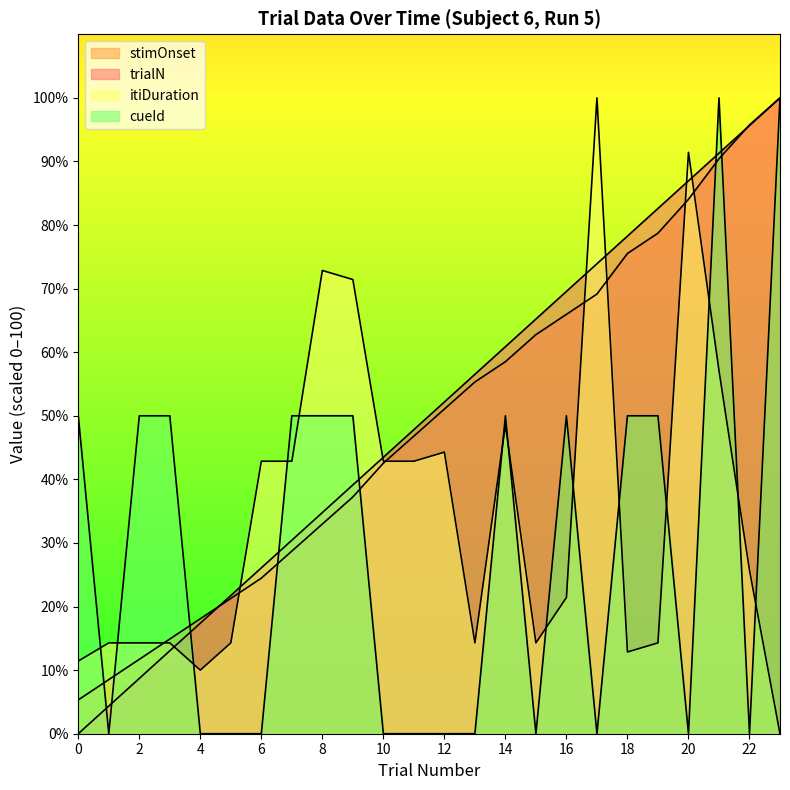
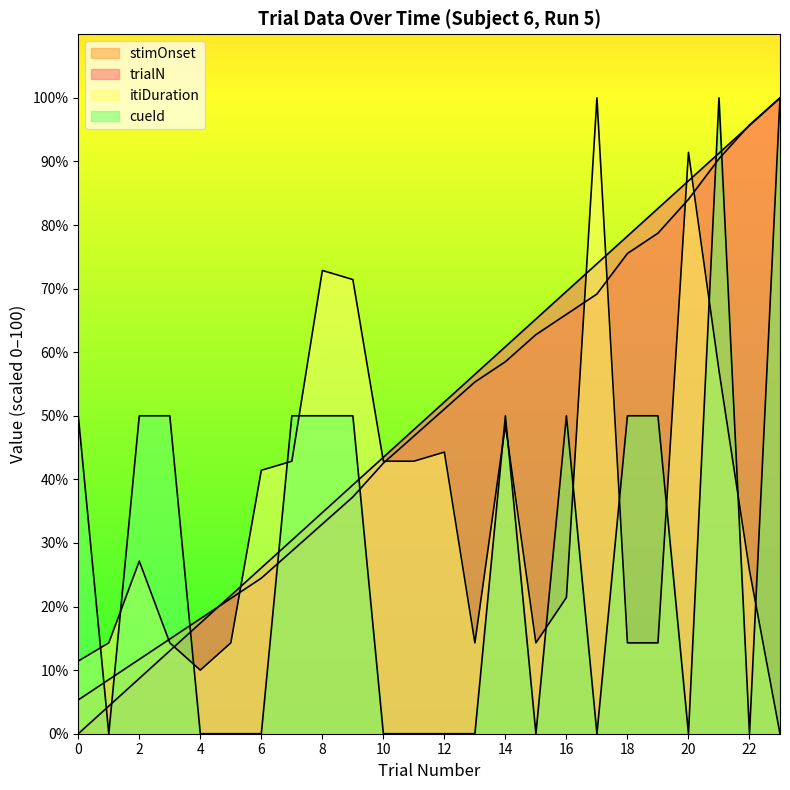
itiDuration, 2: 14% -> 27%
itiDuration, 6: 43% -> 41%
itiDuration, 18: 13% -> 14%
